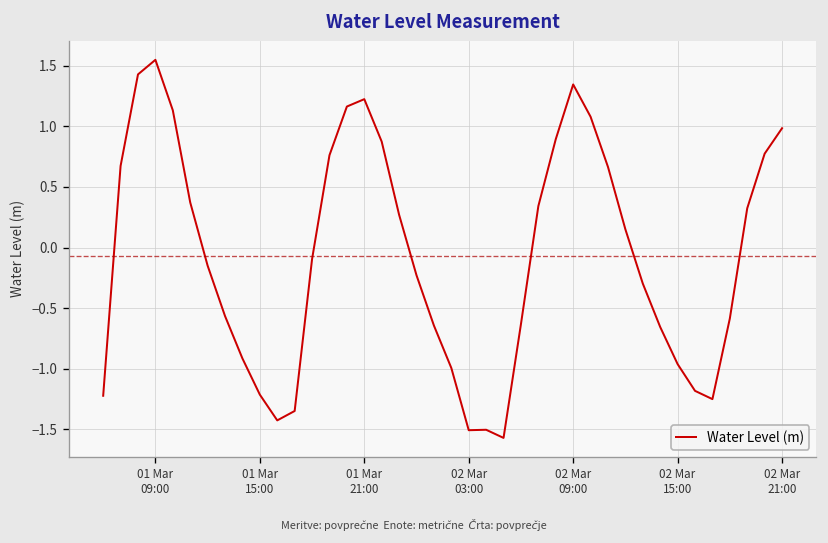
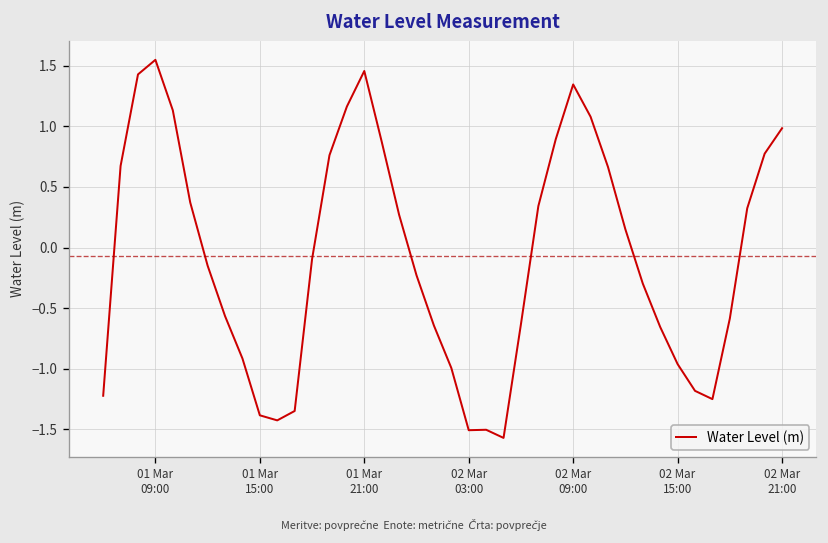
01 Mar 15:00: -1.21 -> -1.39
01 Mar 21:00: 1.22 -> 1.46
